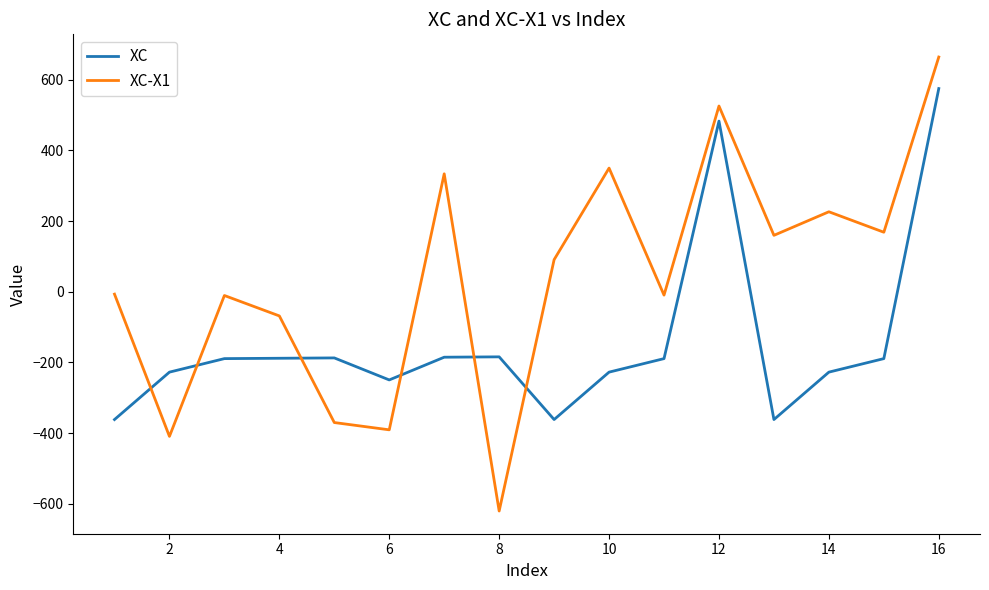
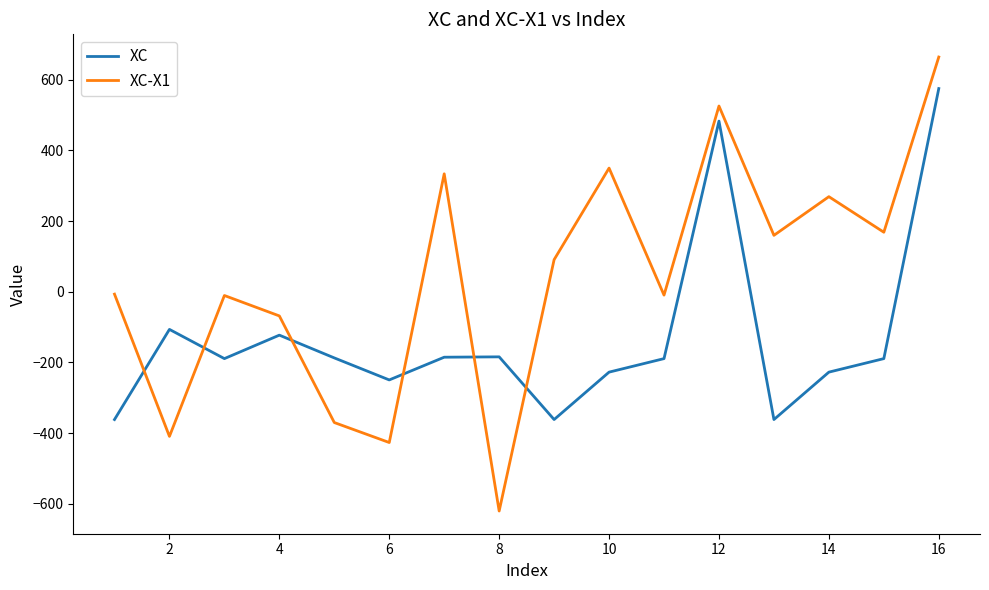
XC, 2: -230 -> -110
XC, 4: -190 -> -120
XC-X1, 6: -390 -> -430
XC-X1, 14: 230 -> 270
